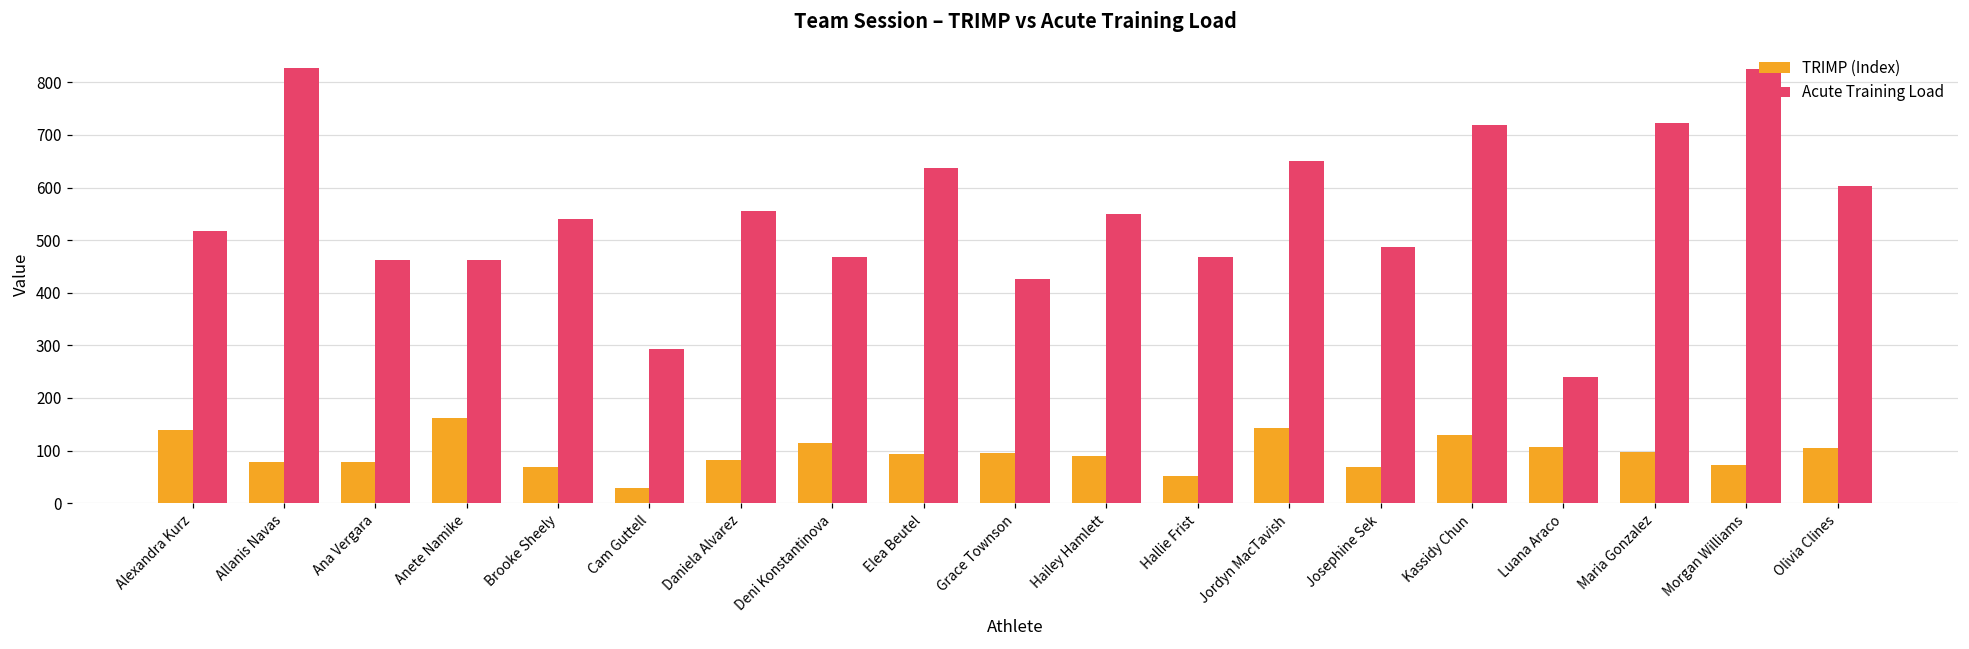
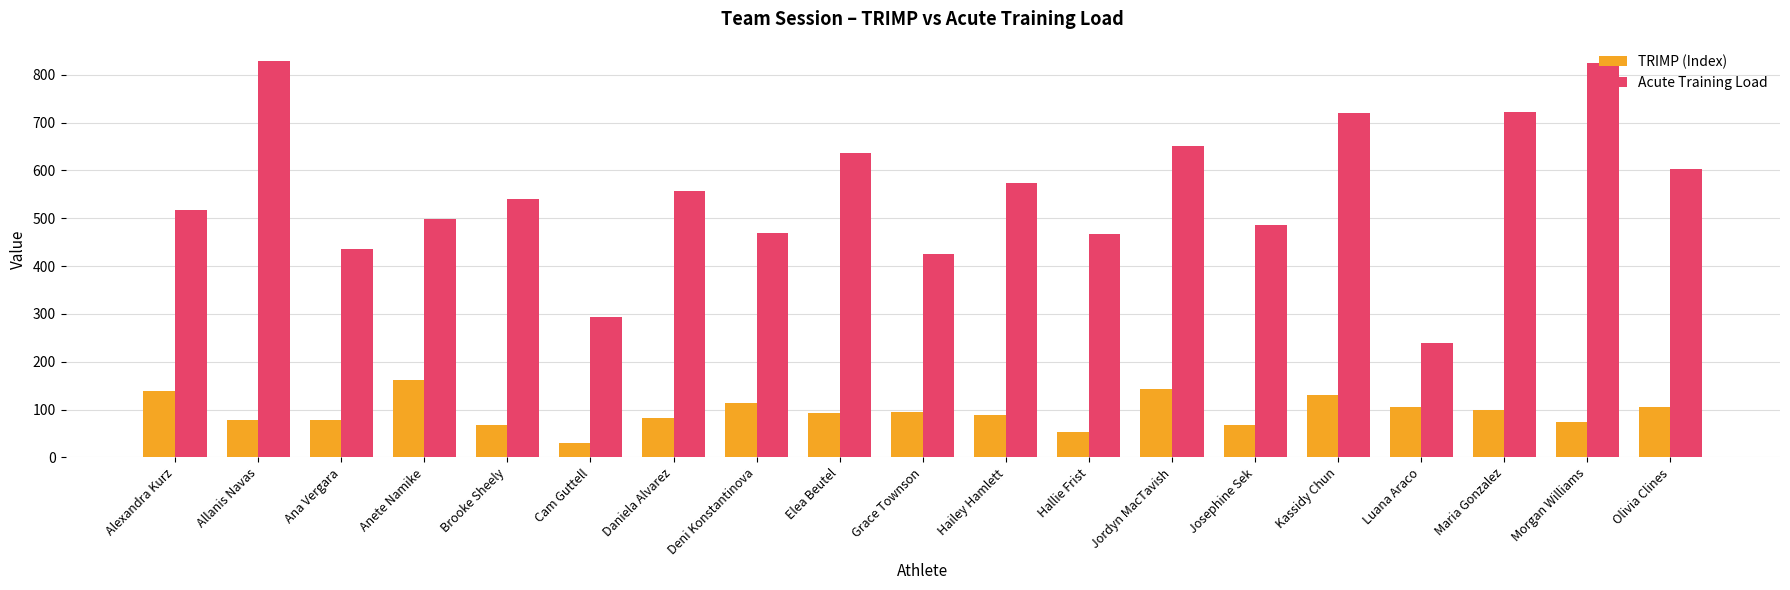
Acute Training Load, Ana Vergara: 460 -> 440
Acute Training Load, Anete Namike: 460 -> 500
Acute Training Load, Hailey Hamlett: 550 -> 570
